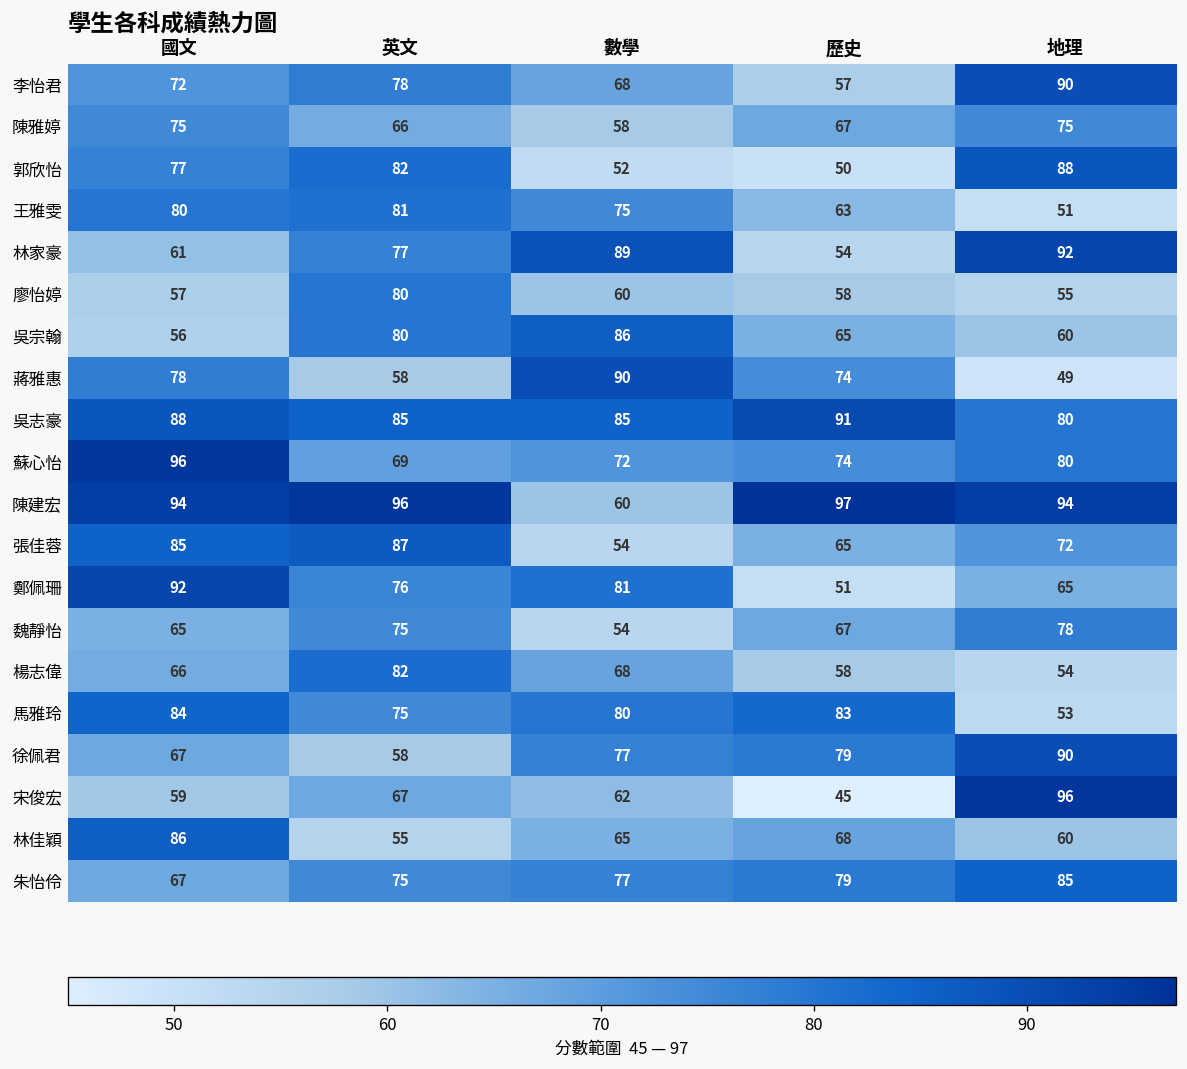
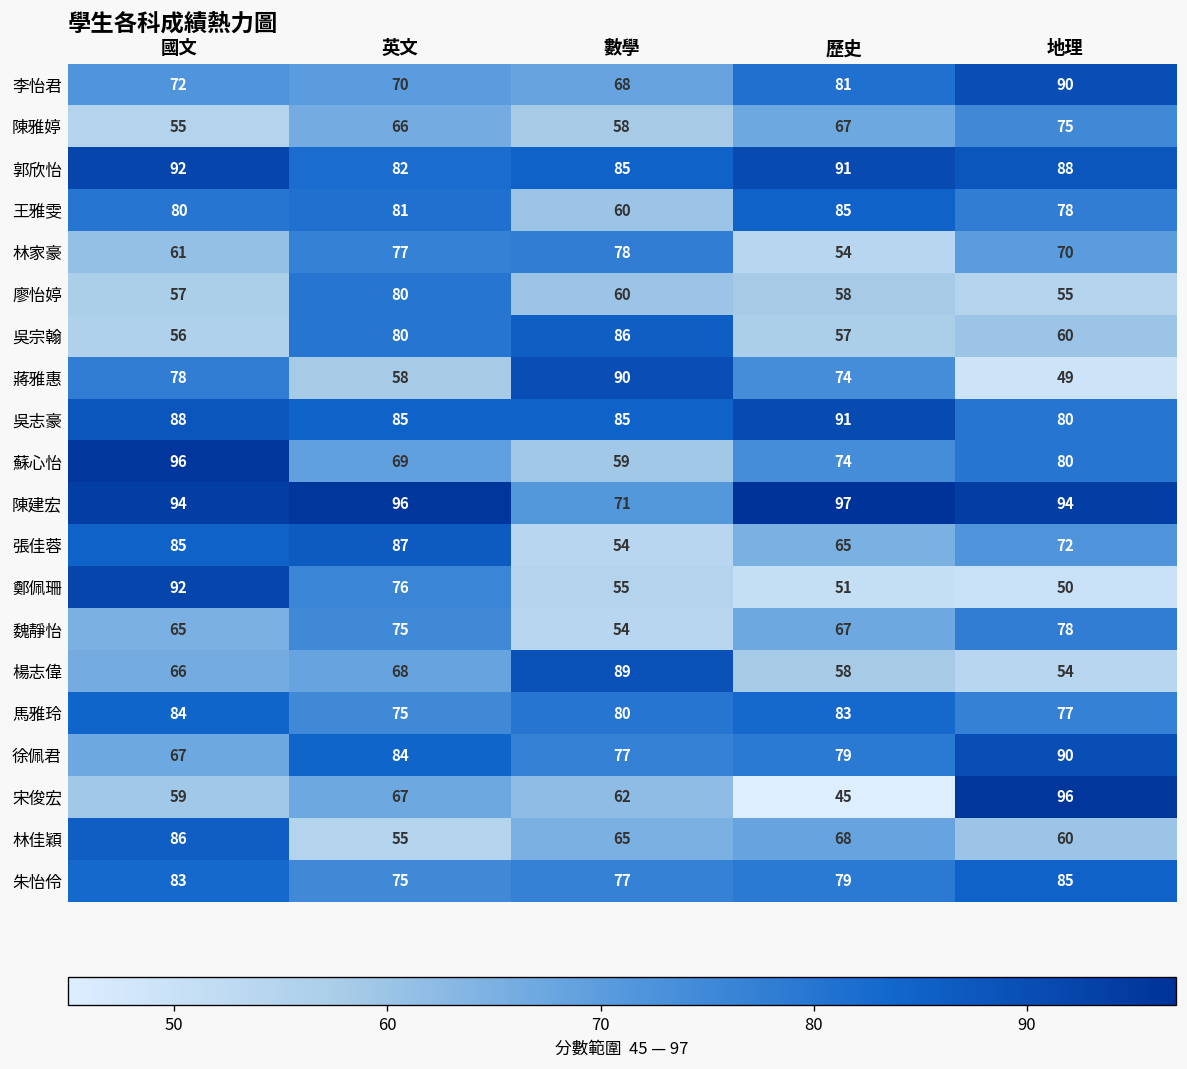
李怡君, 英文: 78 -> 70
李怡君, 歷史: 57 -> 81
陳雅婷, 國文: 75 -> 55
郭欣怡, 國文: 77 -> 92
郭欣怡, 數學: 52 -> 85
郭欣怡, 歷史: 50 -> 91
王雅雯, 數學: 75 -> 60
王雅雯, 歷史: 63 -> 85
王雅雯, 地理: 51 -> 78
林家豪, 數學: 89 -> 78
林家豪, 地理: 92 -> 70
吳宗翰, 歷史: 65 -> 57
蘇心怡, 數學: 72 -> 59
陳建宏, 數學: 60 -> 71
鄭佩珊, 數學: 81 -> 55
鄭佩珊, 地理: 65 -> 50
楊志偉, 英文: 82 -> 68
楊志偉, 數學: 68 -> 89
馬雅玲, 地理: 53 -> 77
徐佩君, 英文: 58 -> 84
朱怡伶, 國文: 67 -> 83
